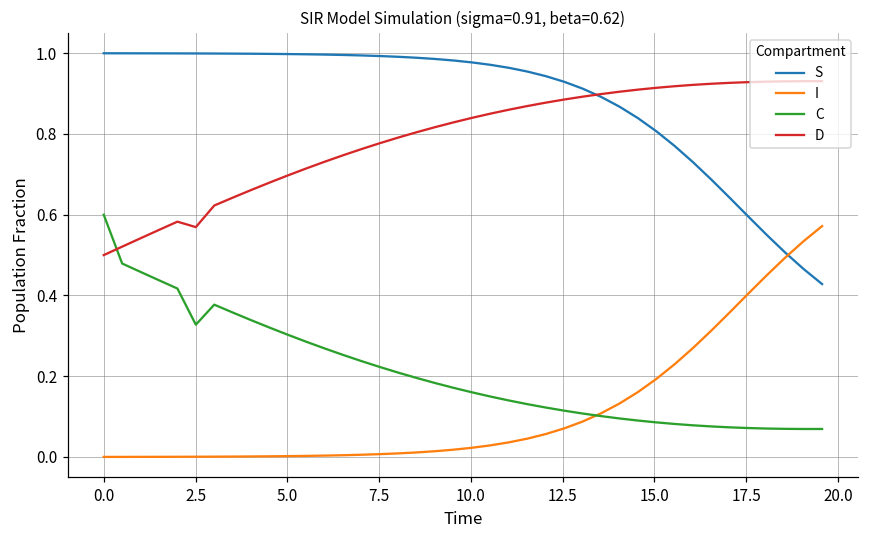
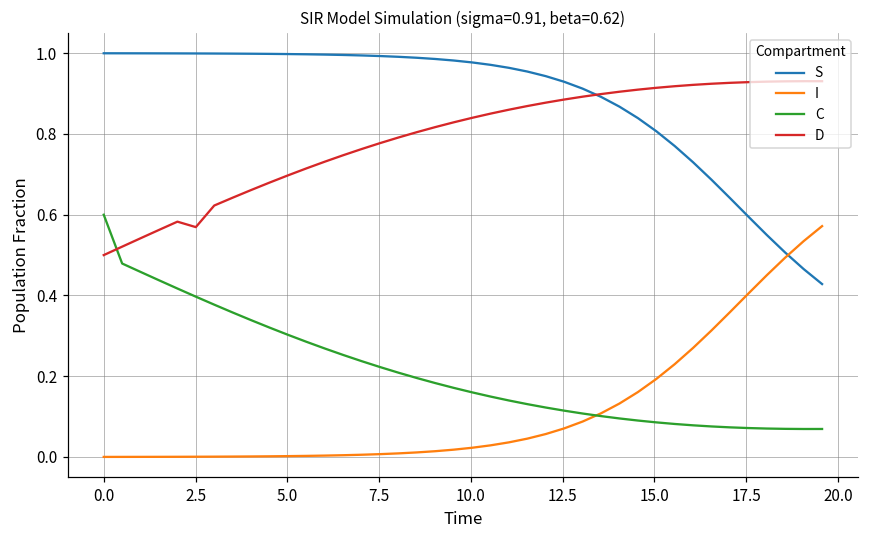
C, 2.5: 0.33 -> 0.40
